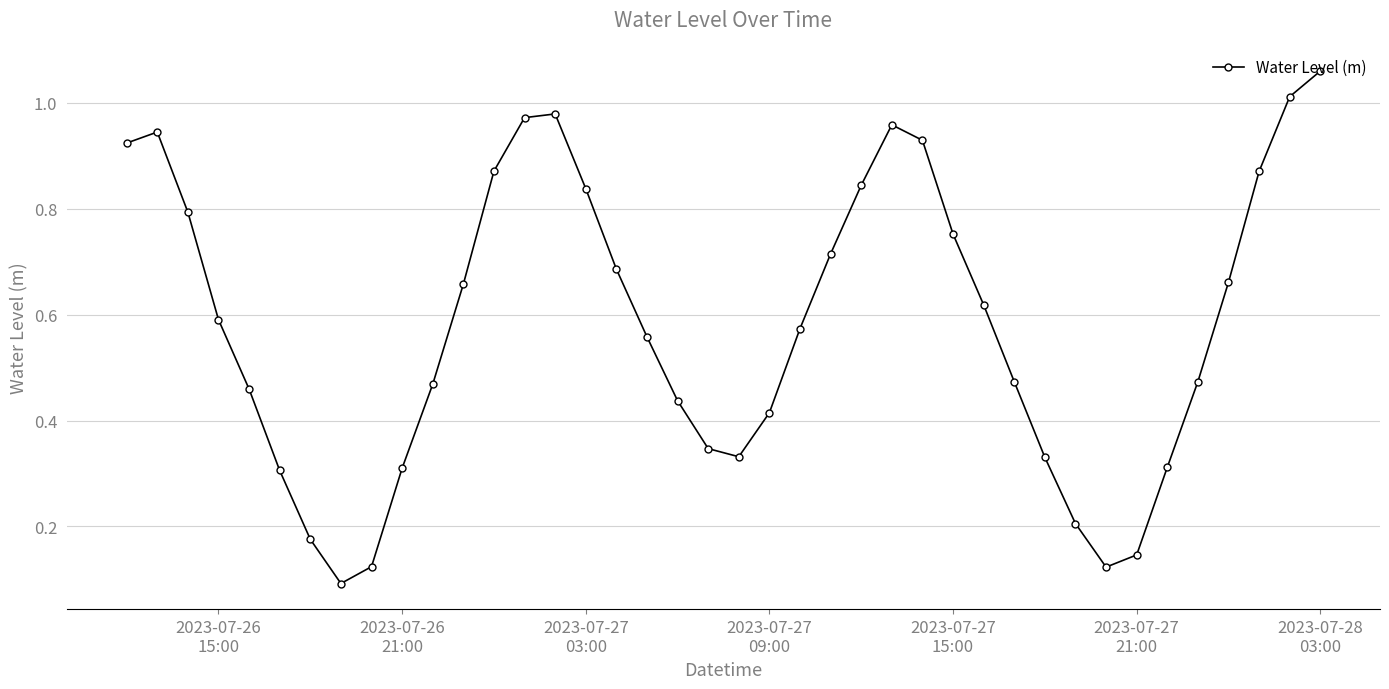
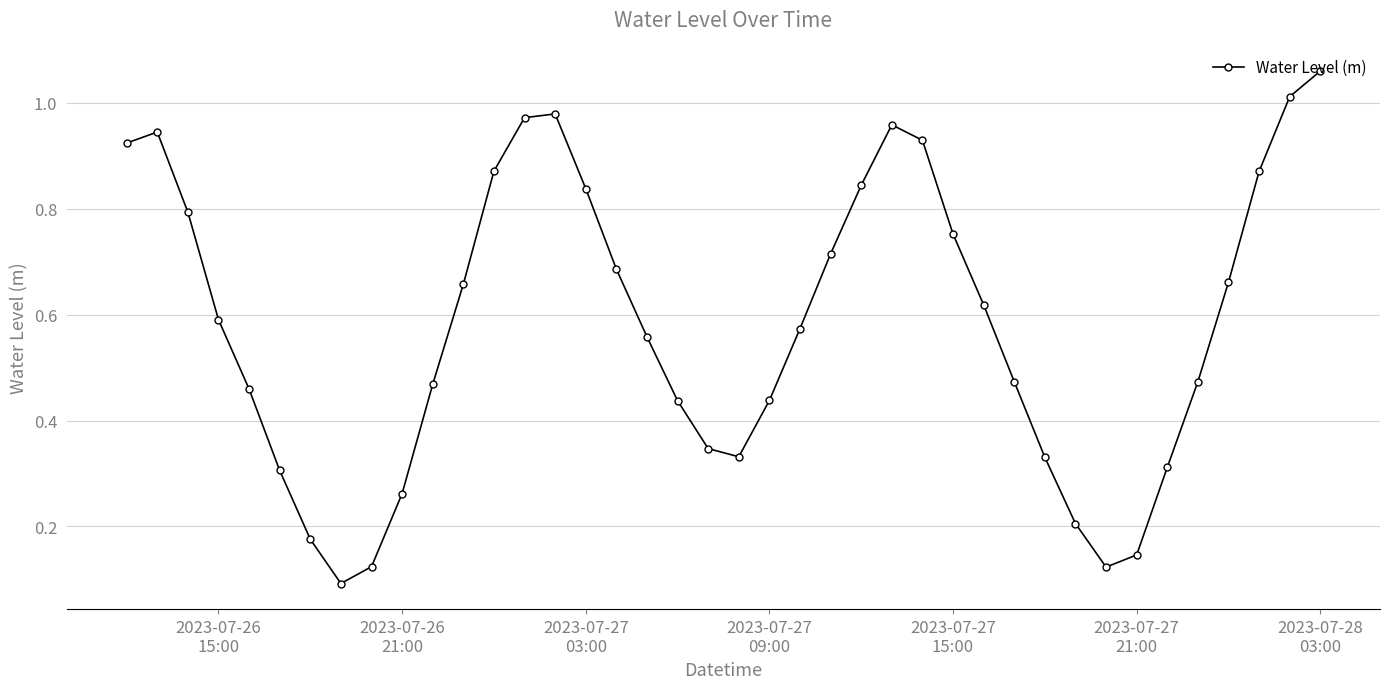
2023-07-26 21:00: 0.31 -> 0.26
2023-07-27 09:00: 0.41 -> 0.44
